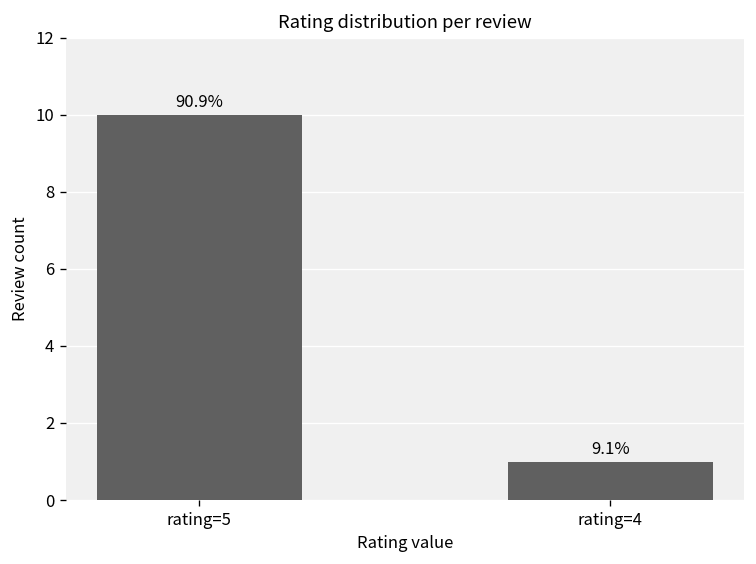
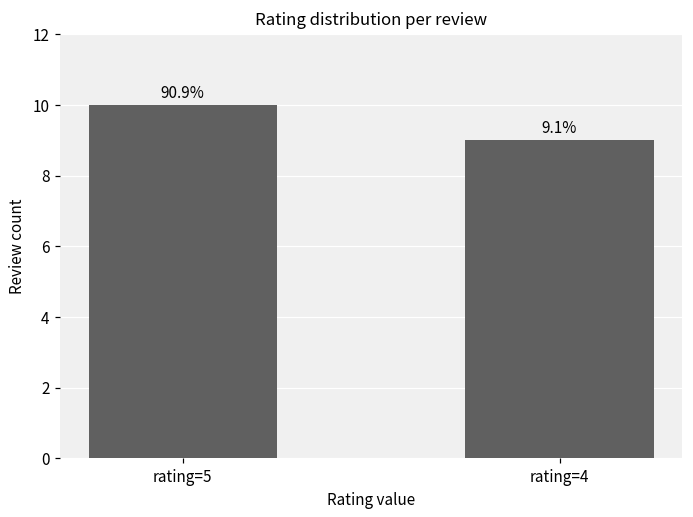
rating=4: 1 -> 9
